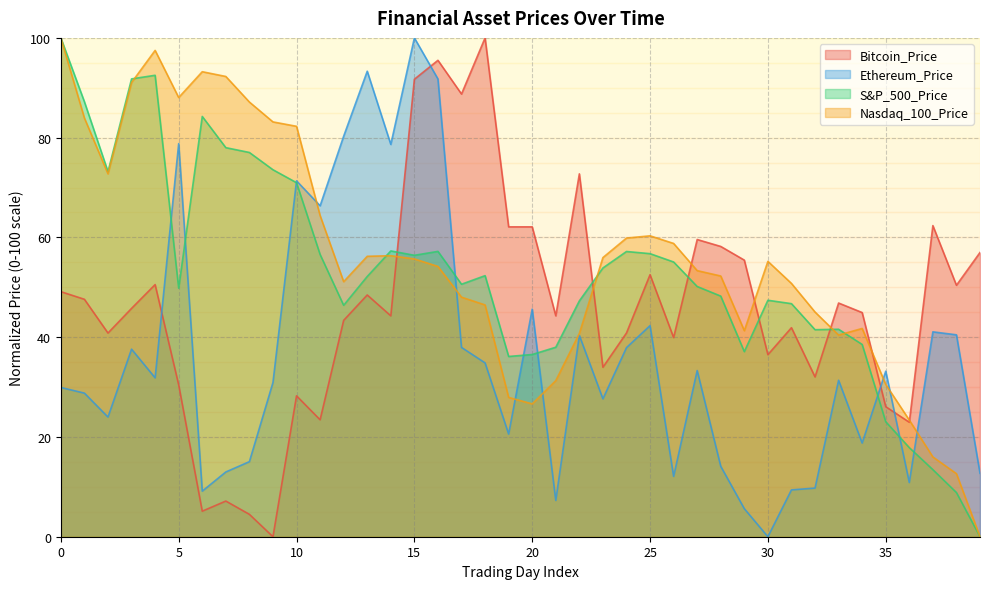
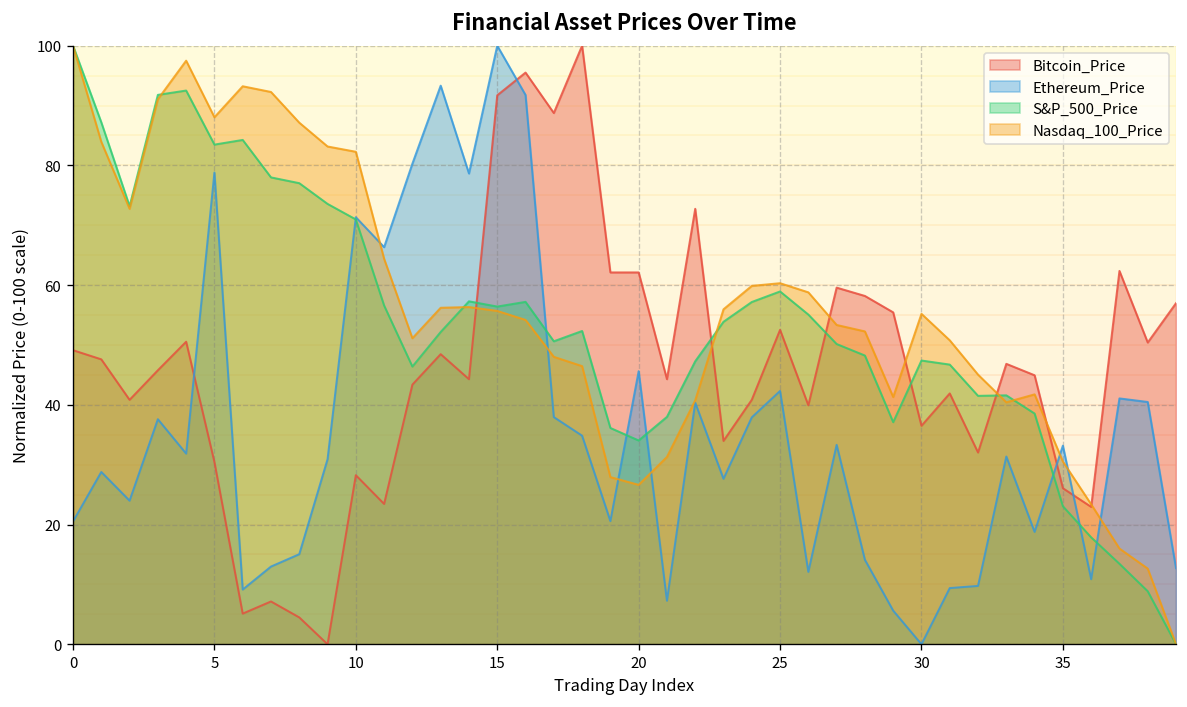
Ethereum_Price, 0: 30 -> 21
S&P_500_Price, 5: 50 -> 83
S&P_500_Price, 20: 37 -> 34
S&P_500_Price, 25: 57 -> 59
